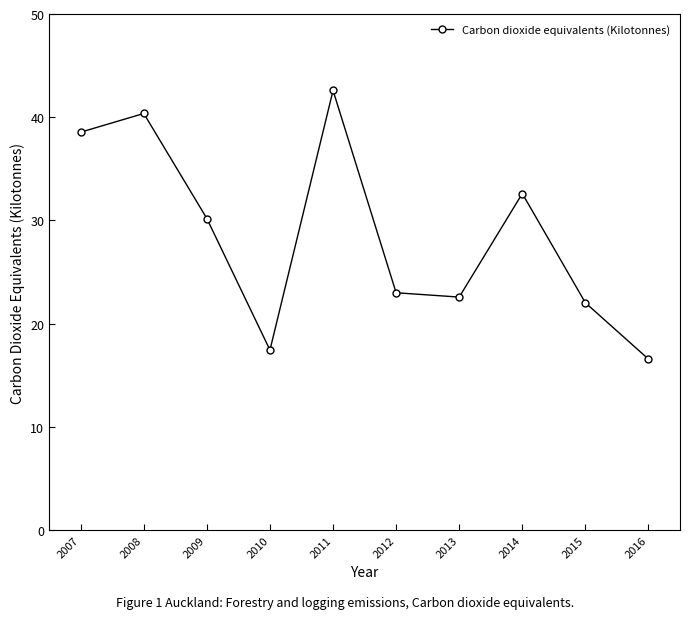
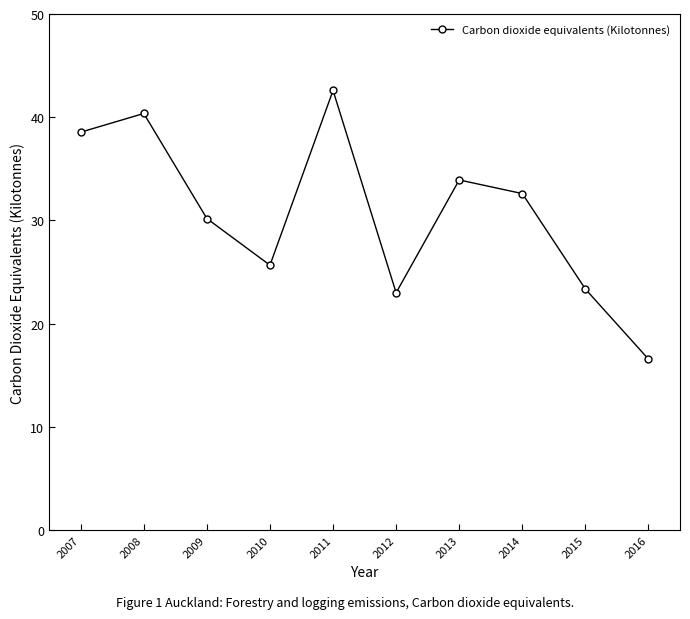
2010: 17.4 -> 25.7
2013: 22.6 -> 33.9
2015: 22.0 -> 23.4
